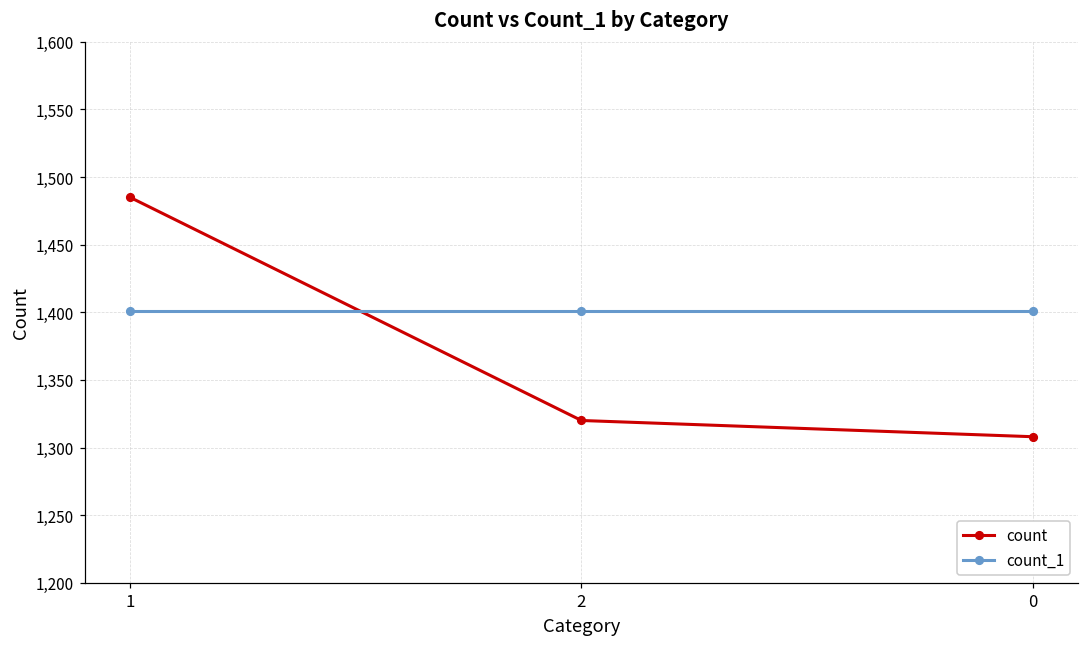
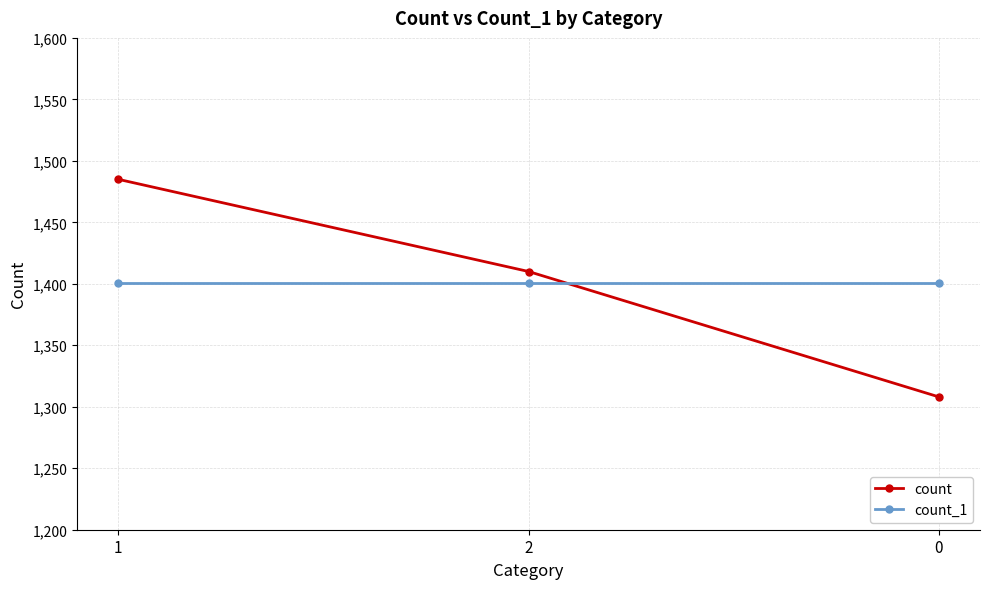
count, 2: 1,320 -> 1,410
